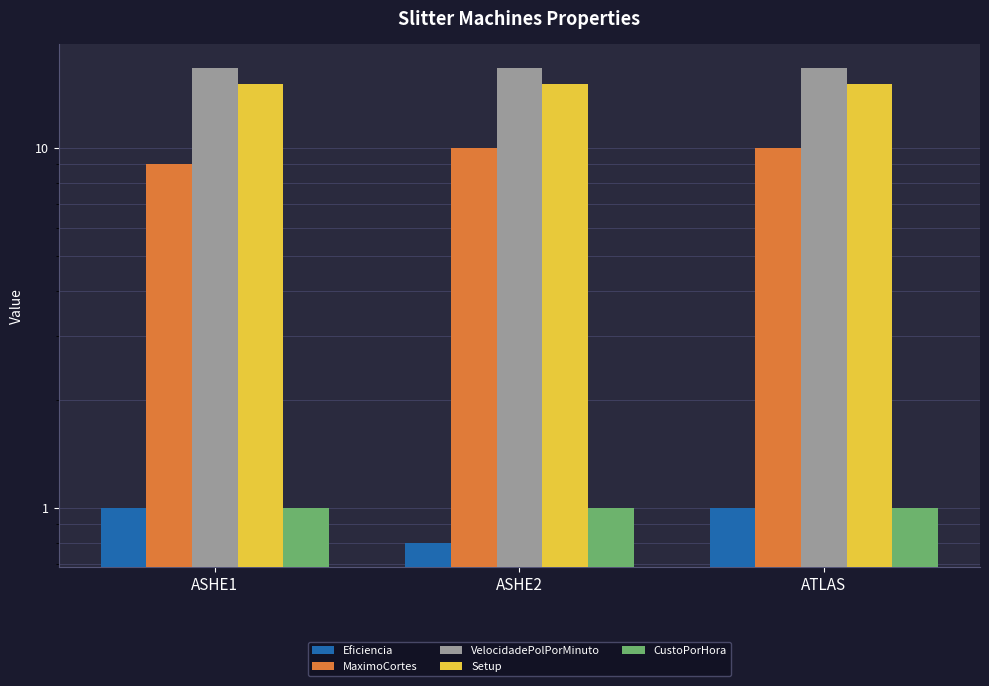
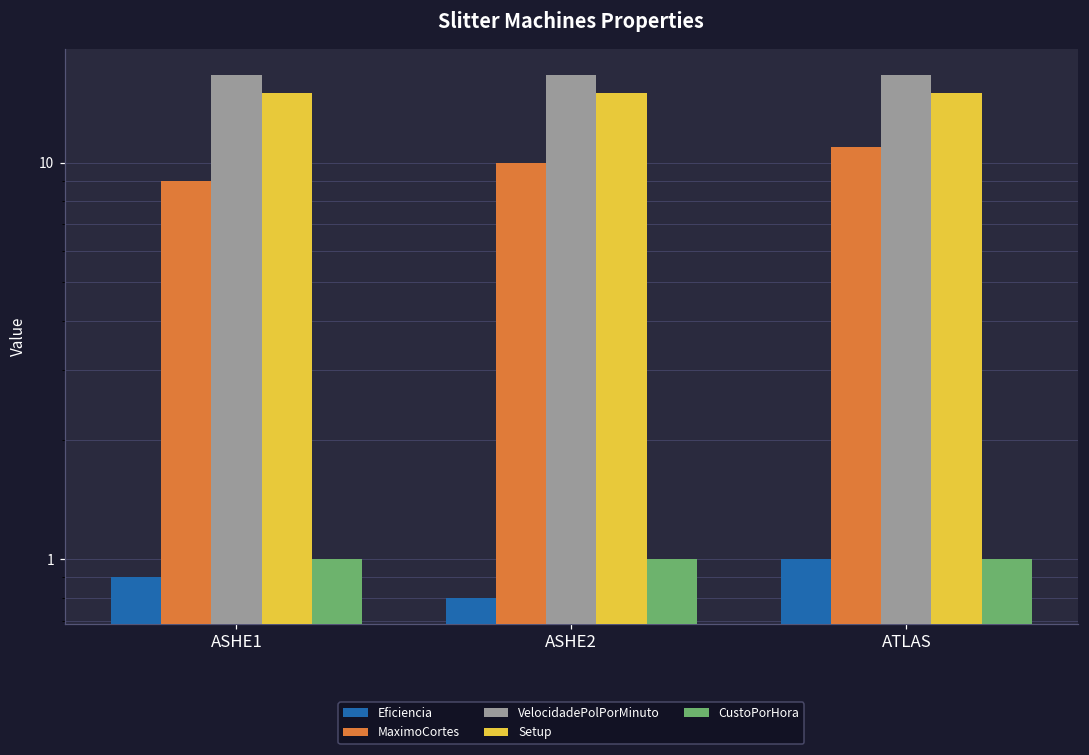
Eficiencia, ASHE1: 1.0 -> 0.9
MaximoCortes, ATLAS: 10 -> 11
